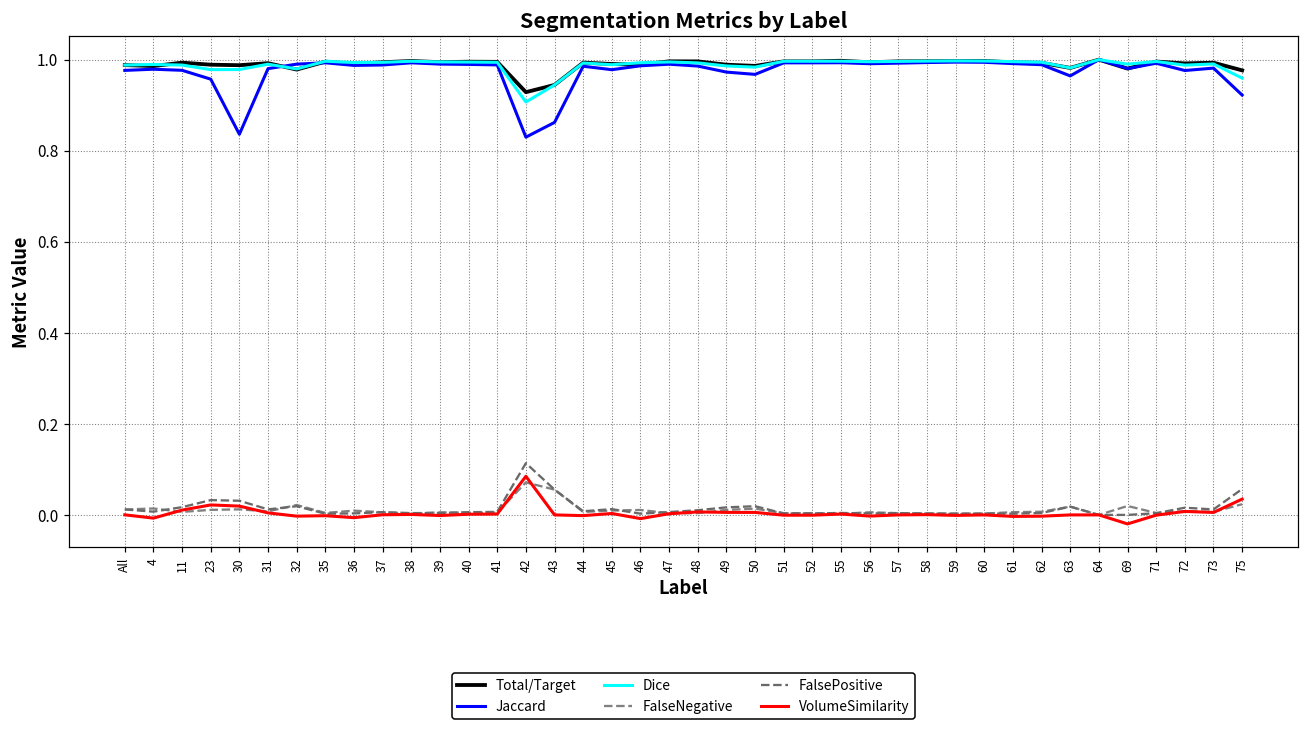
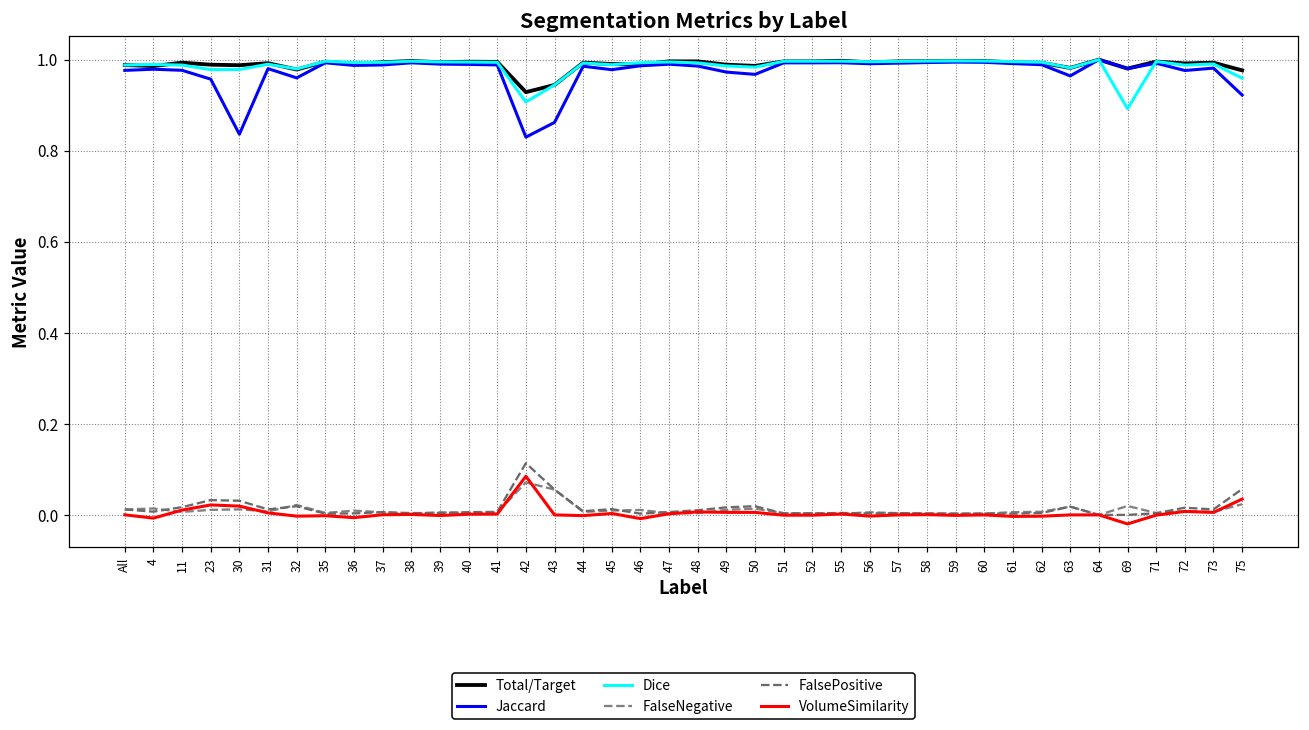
Jaccard, 32: 0.99 -> 0.96
Dice, 69: 0.99 -> 0.89
